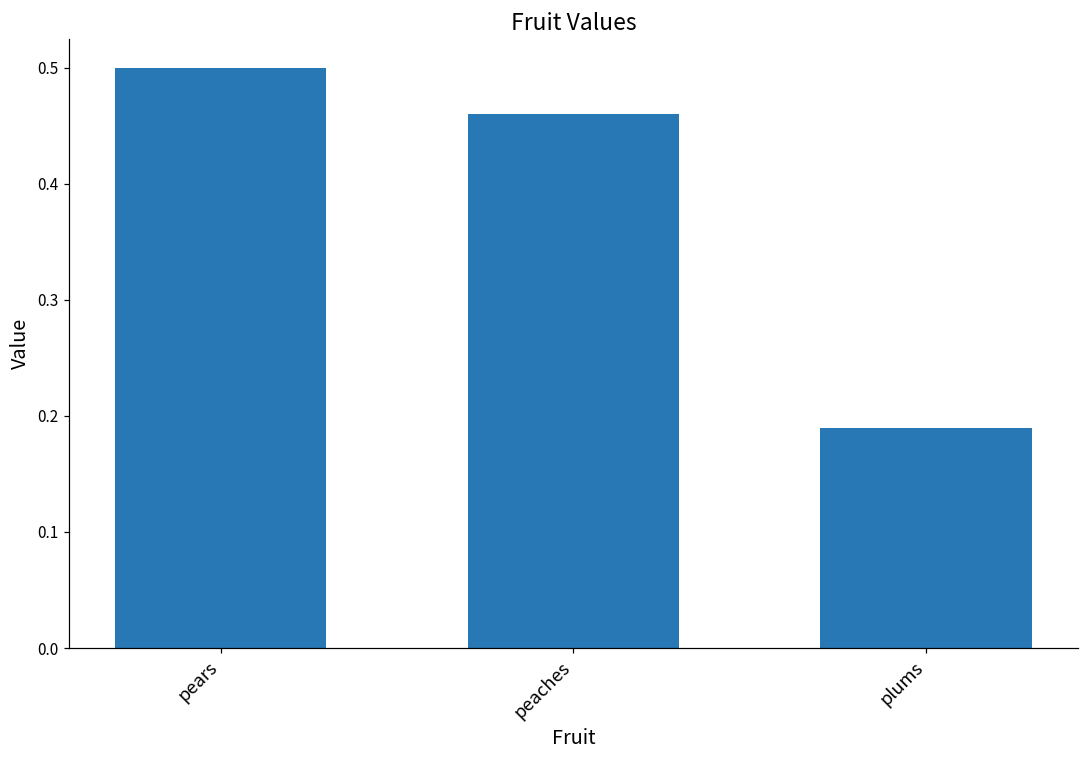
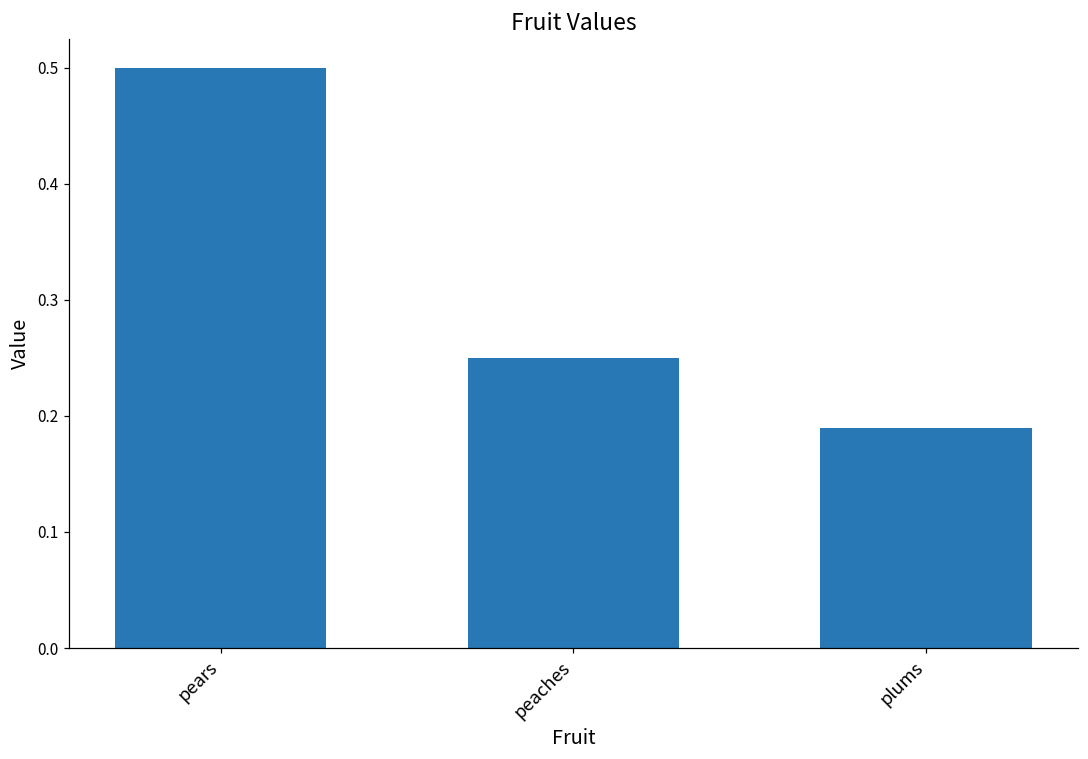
peaches: 0.46 -> 0.25
